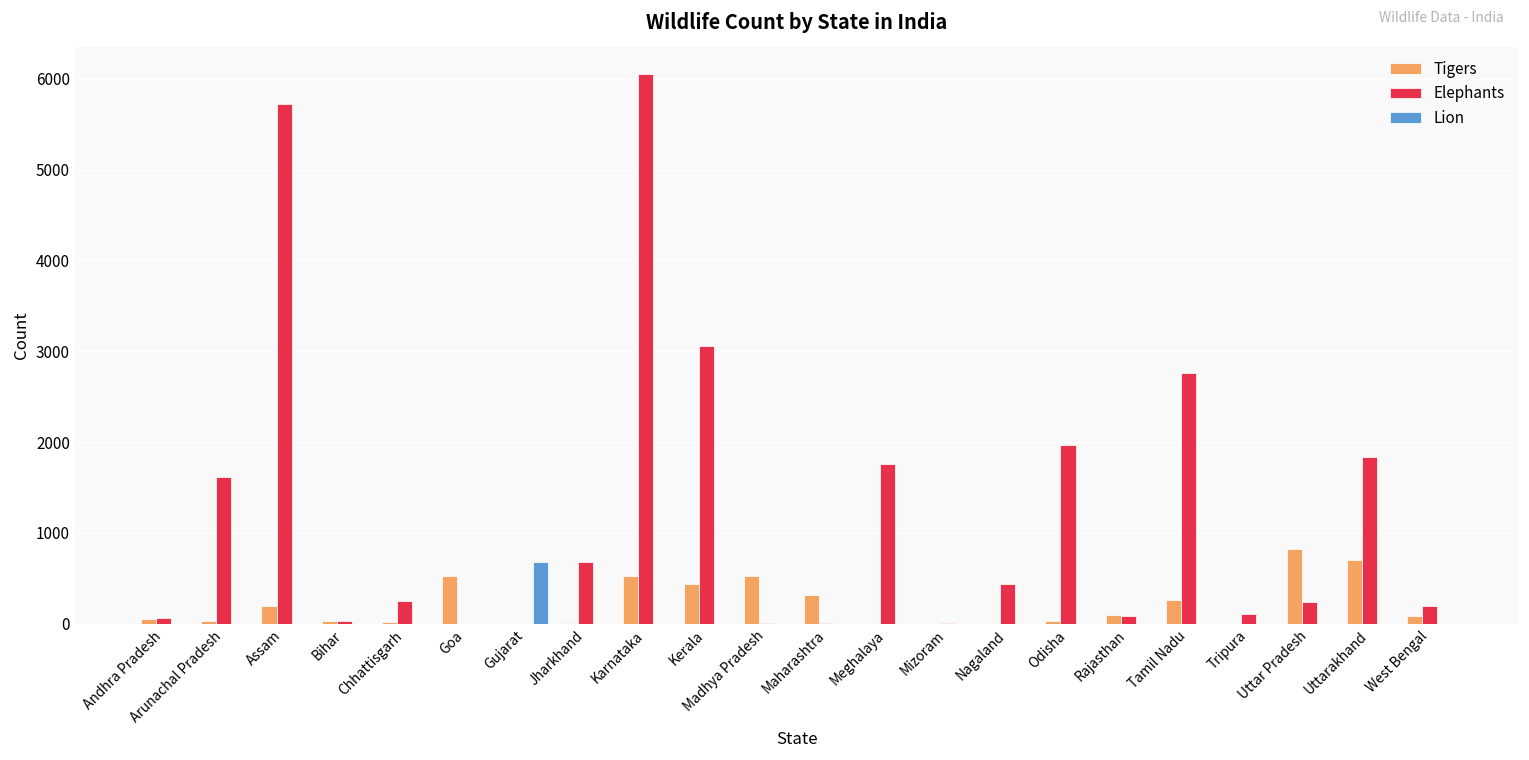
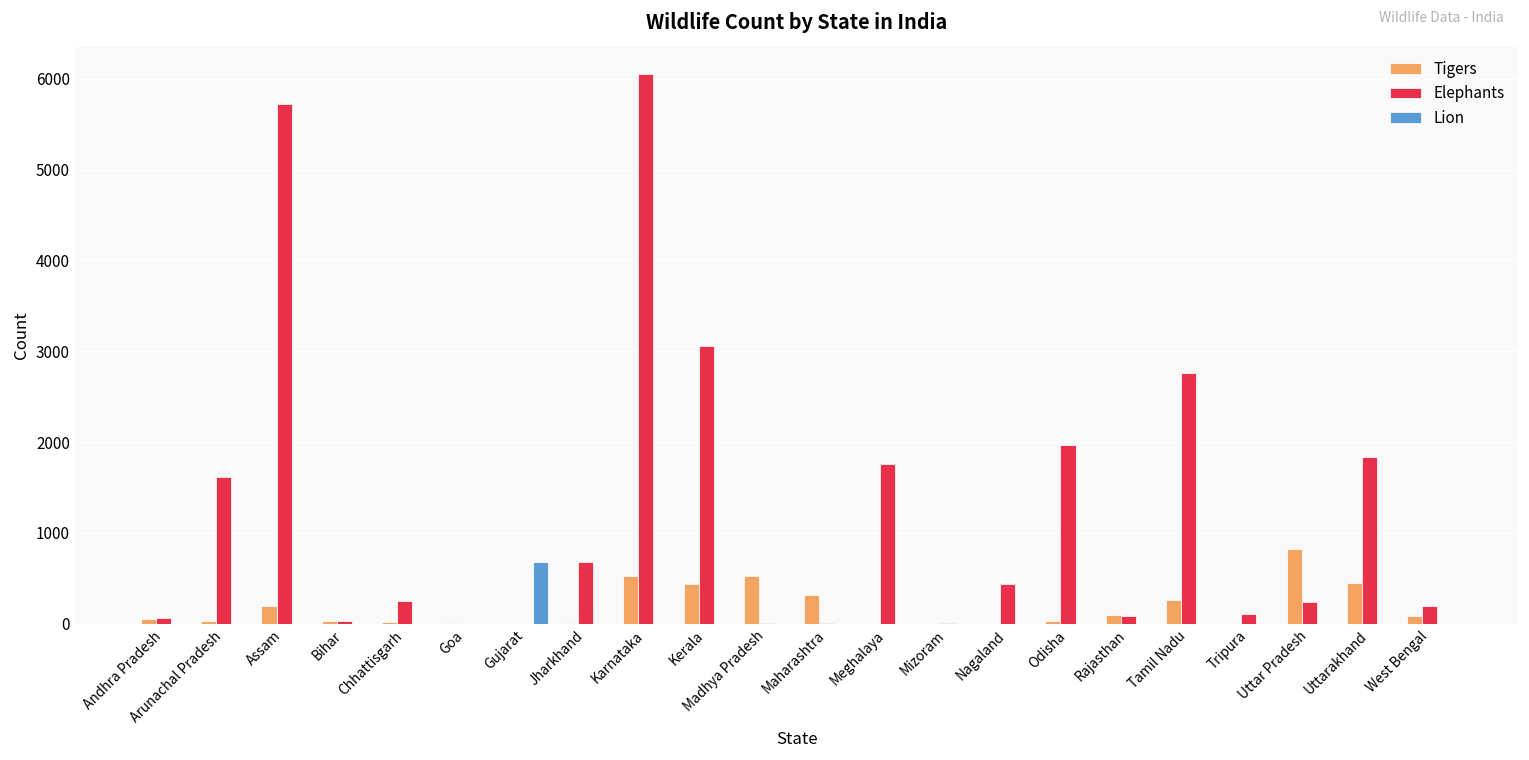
Tigers, Goa: 500 -> 0
Tigers, Uttarakhand: 700 -> 400
